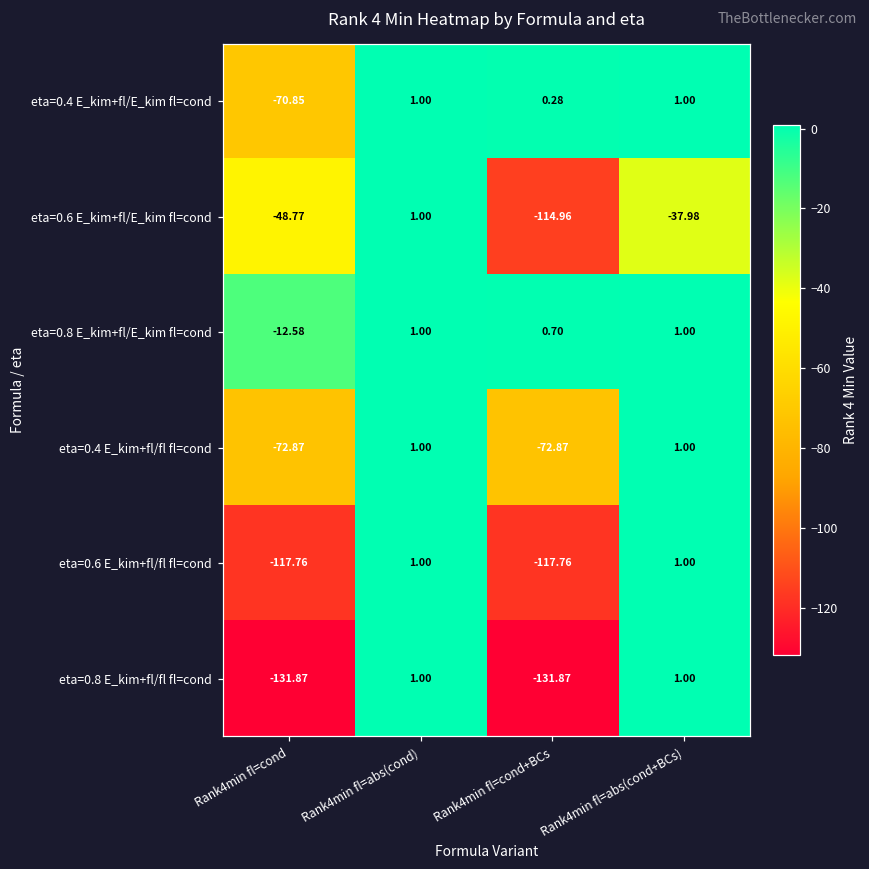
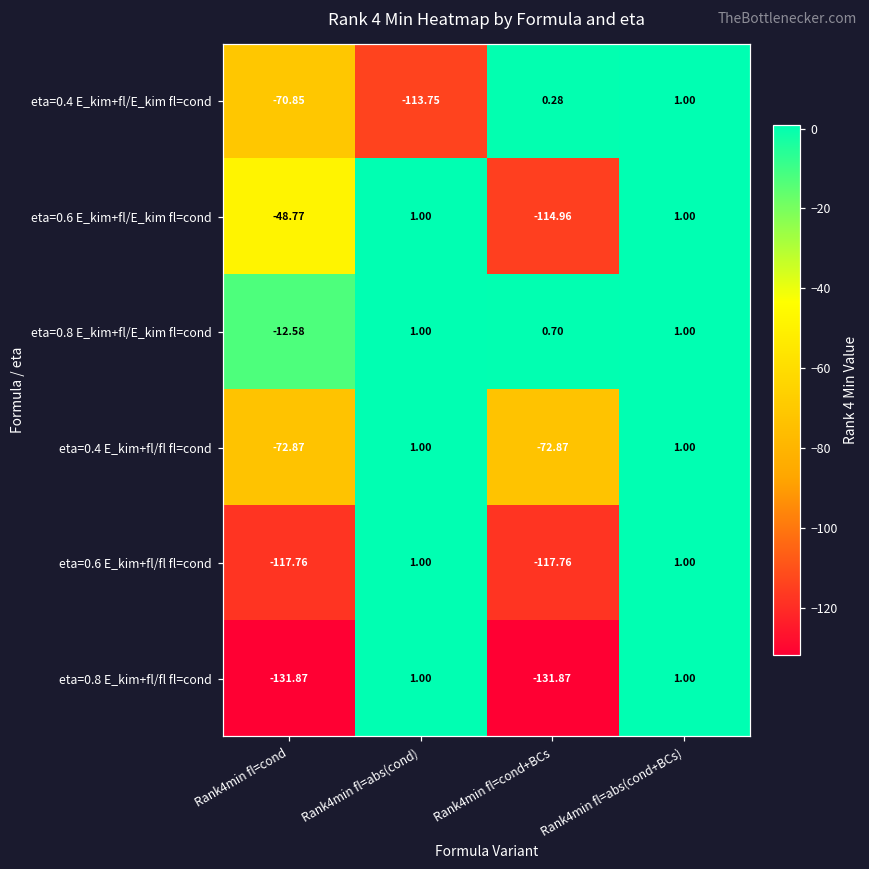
eta=0.4 E_kim+fl/E_kim fl=cond, Rank4min fl=abs(cond): 1.00 -> -113.75
eta=0.6 E_kim+fl/E_kim fl=cond, Rank4min fl=abs(cond+BCs): -37.98 -> 1.00
